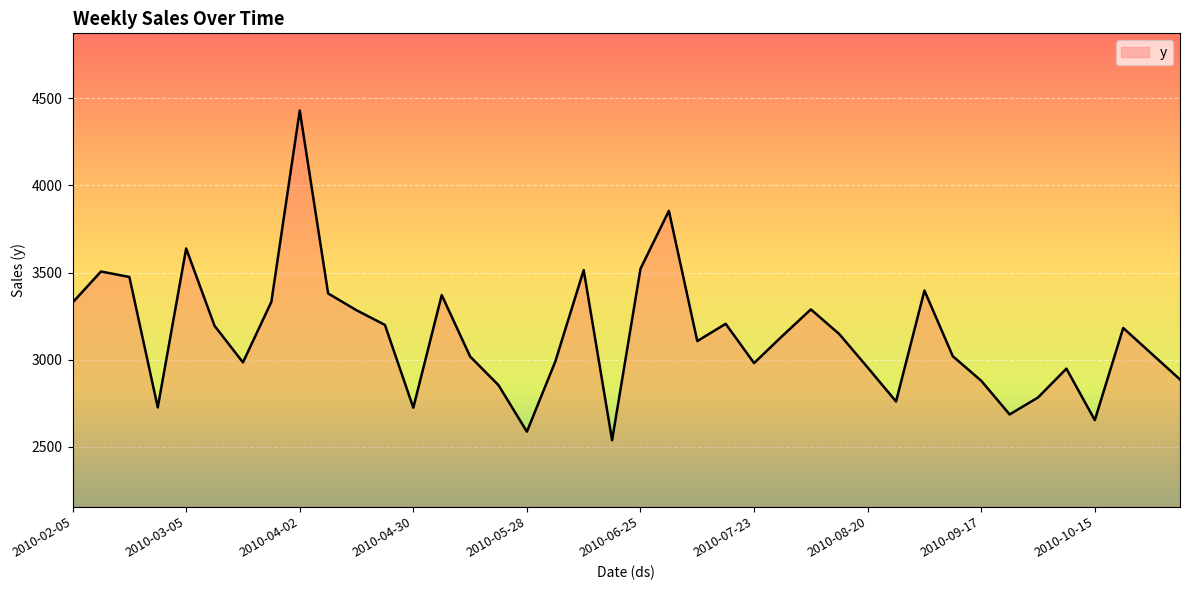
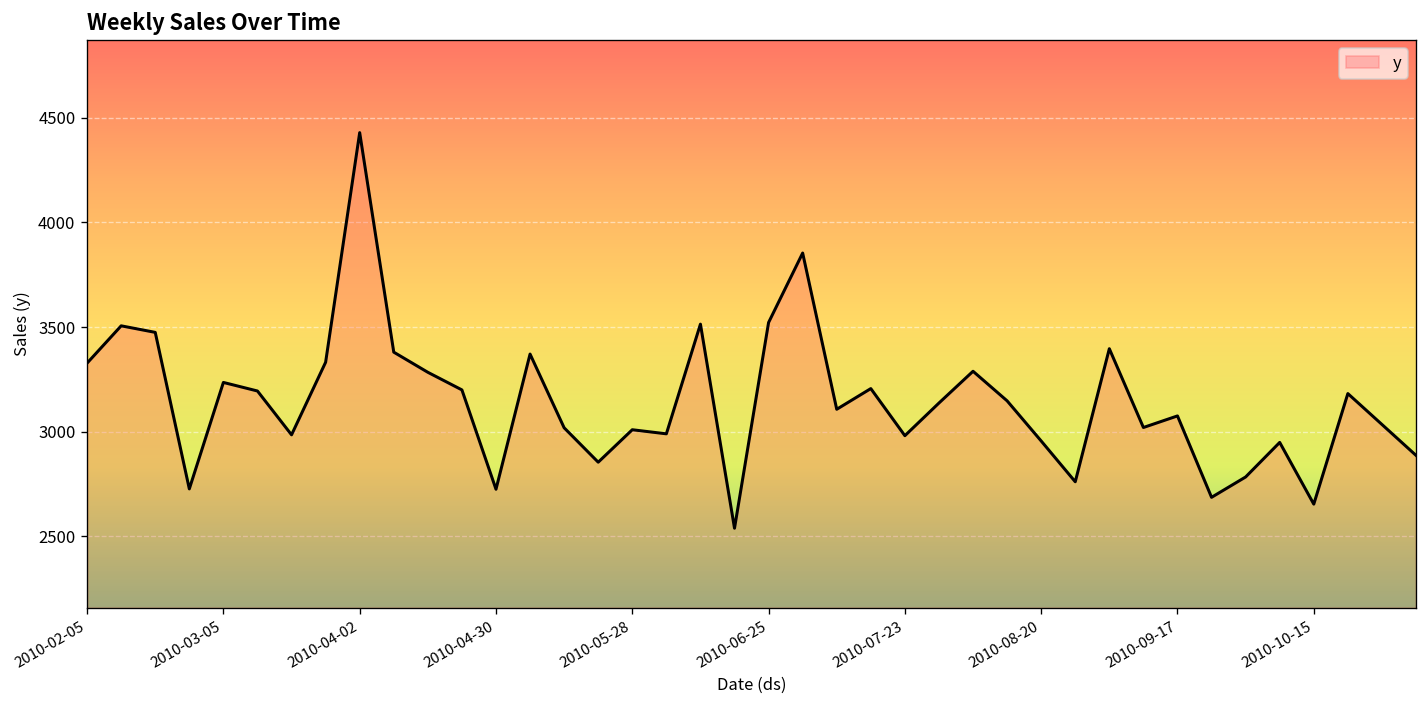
2010-03-05: 3640 -> 3240
2010-05-28: 2590 -> 3010
2010-09-17: 2880 -> 3070
